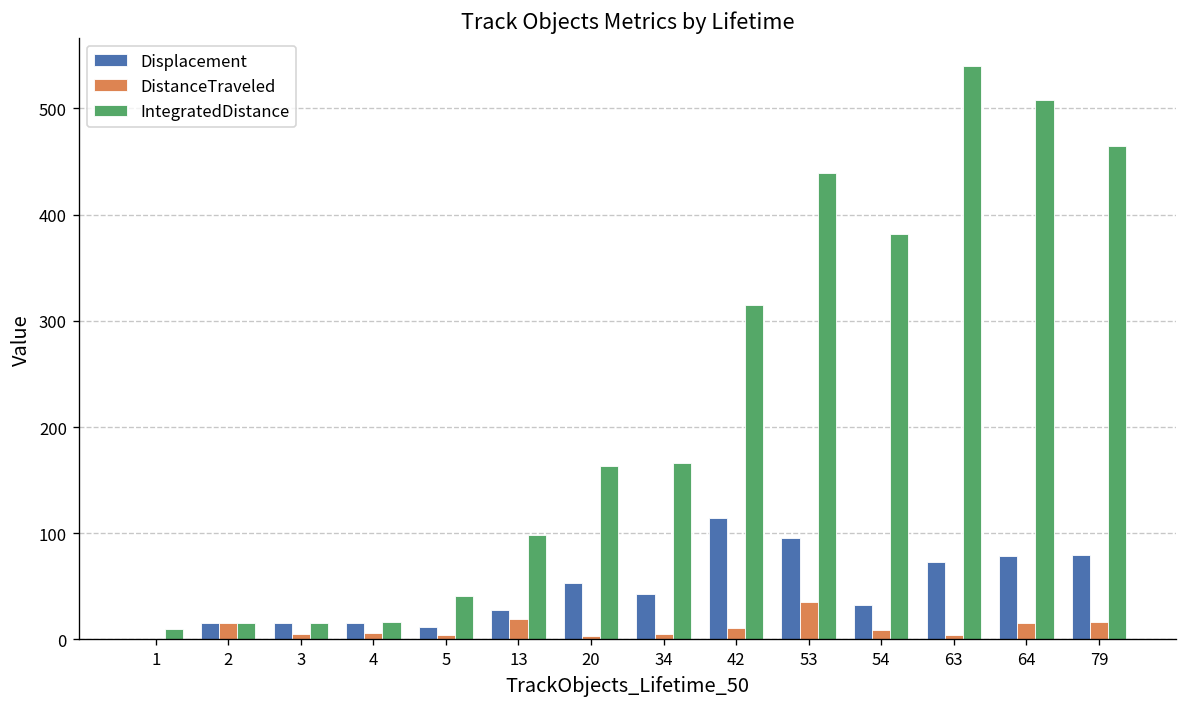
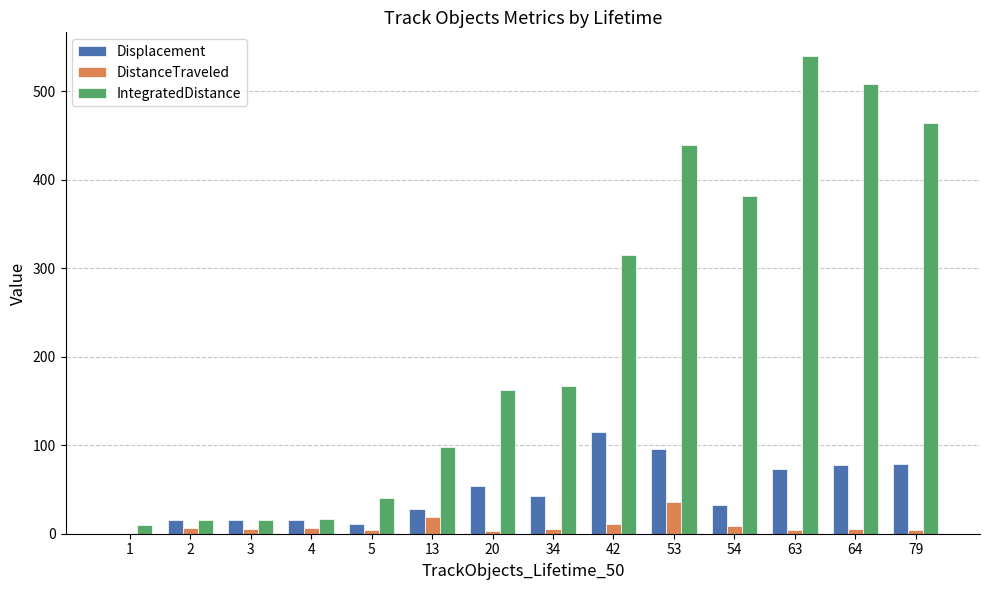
DistanceTraveled, 2: 20 -> 10
DistanceTraveled, 64: 20 -> 10
DistanceTraveled, 79: 20 -> 0
